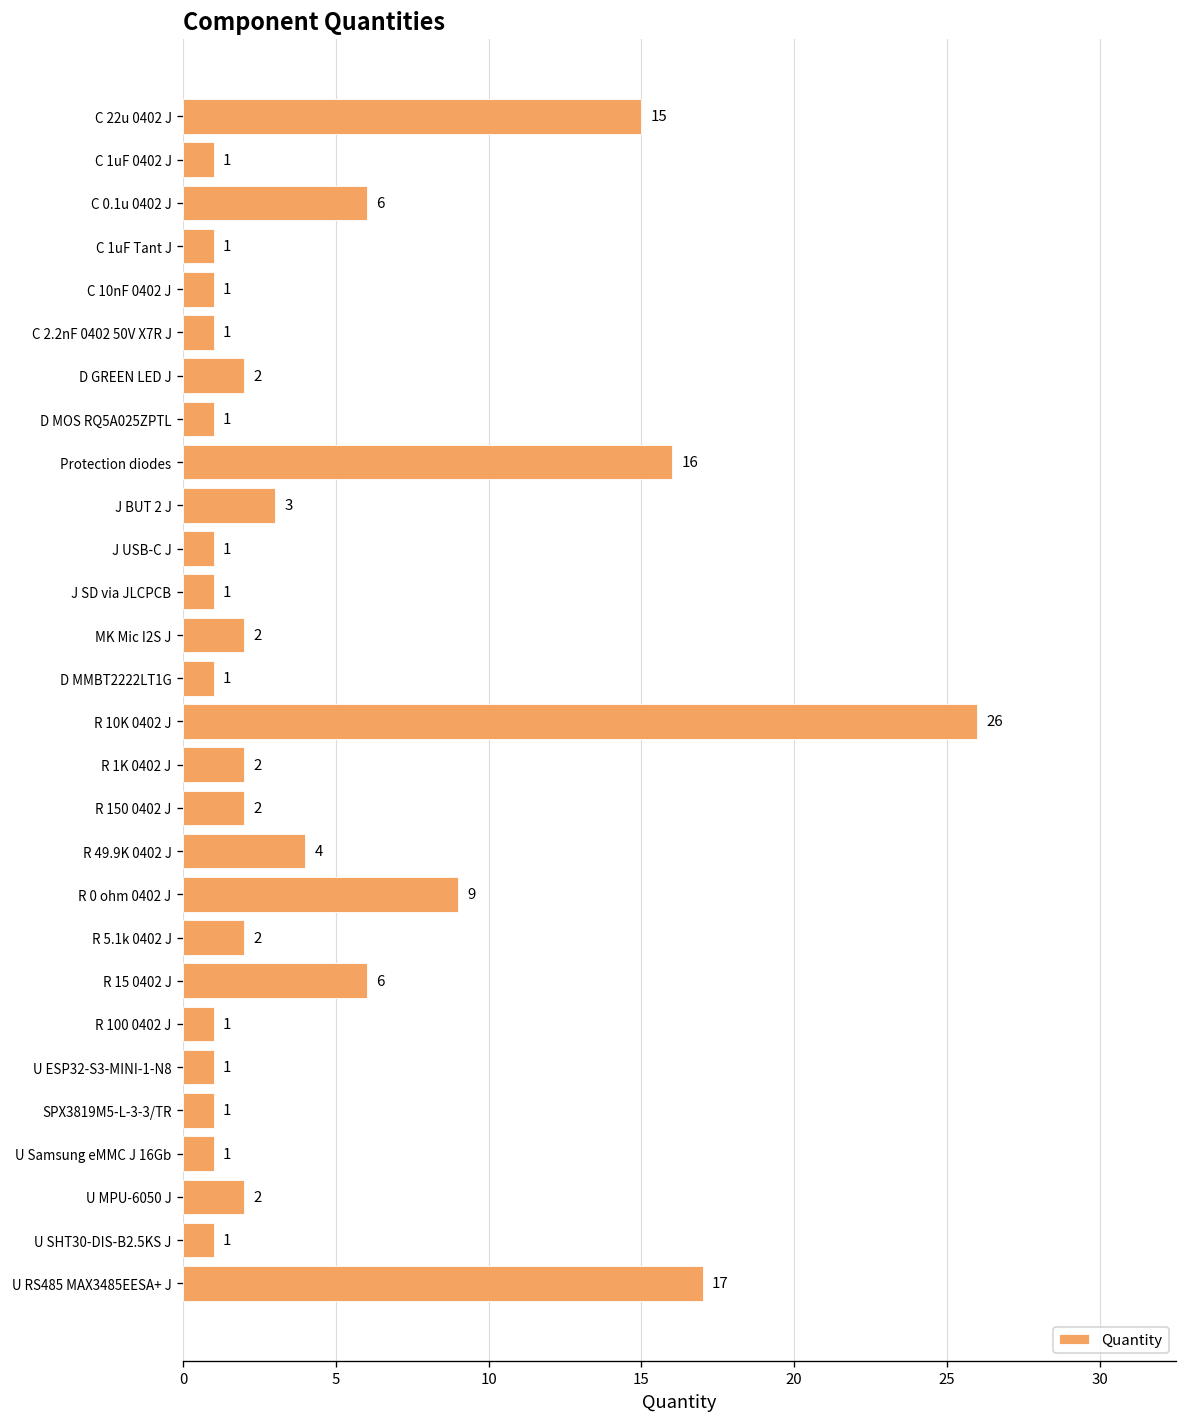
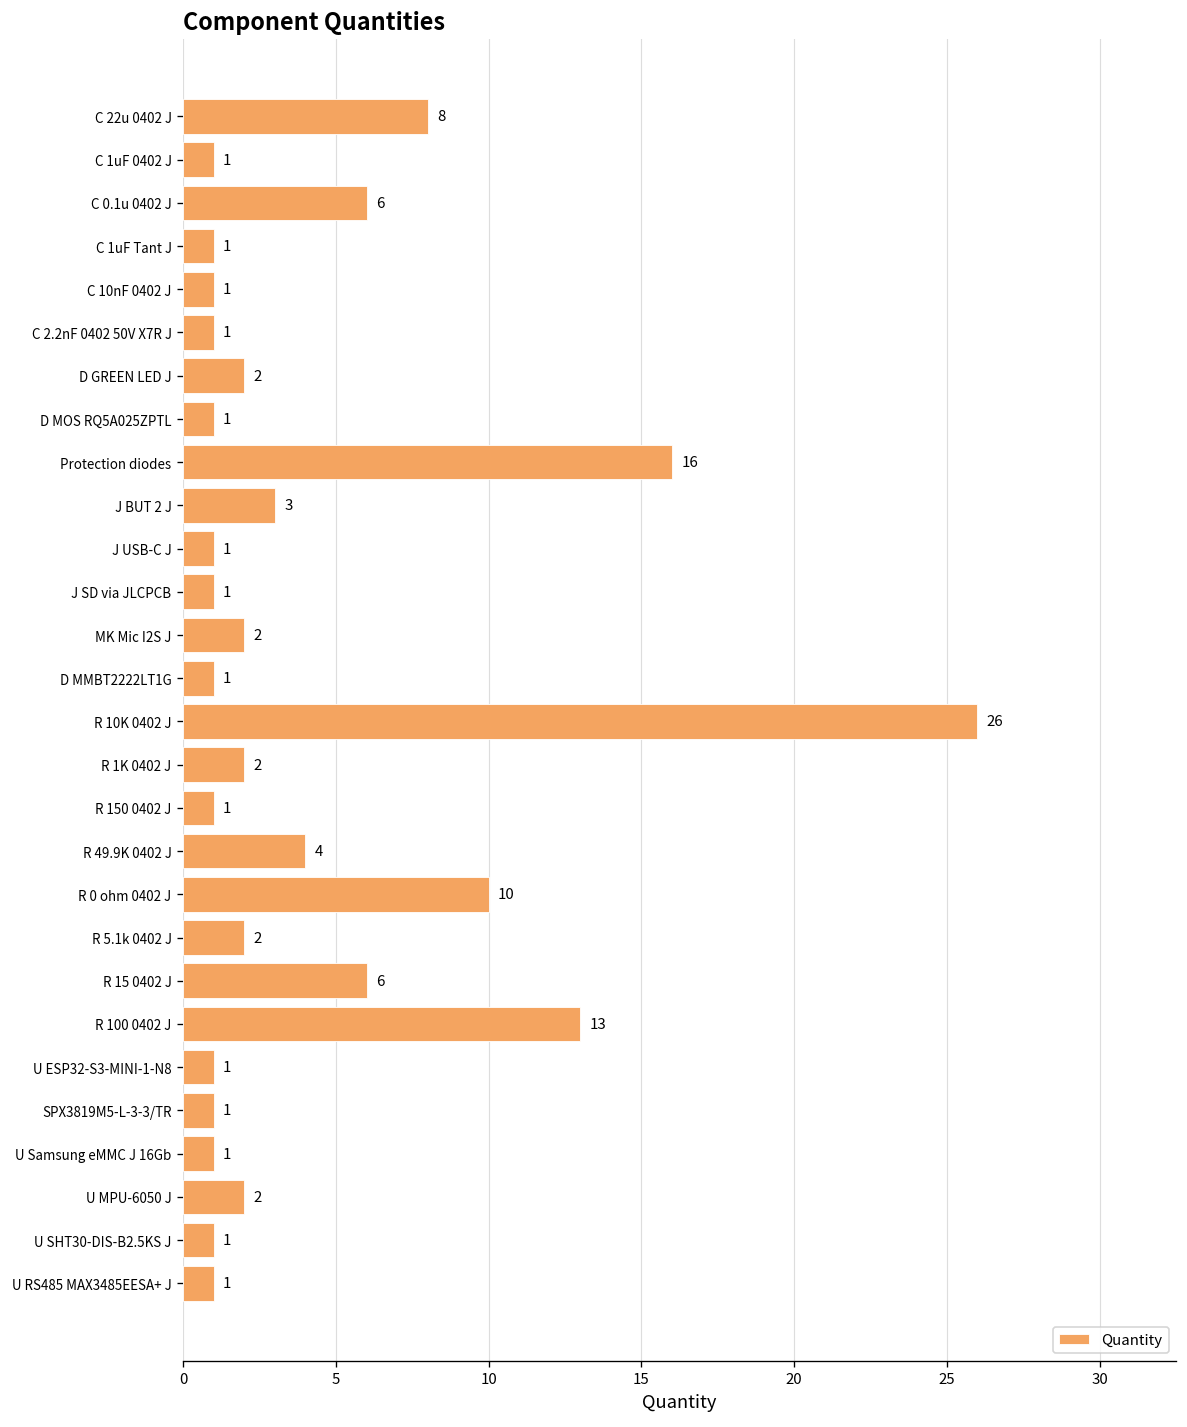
C 22u 0402 J: 15 -> 8
R 150 0402 J: 2 -> 1
R 0 ohm 0402 J: 9 -> 10
R 100 0402 J: 1 -> 13
U RS485 MAX3485EESA+ J: 17 -> 1
